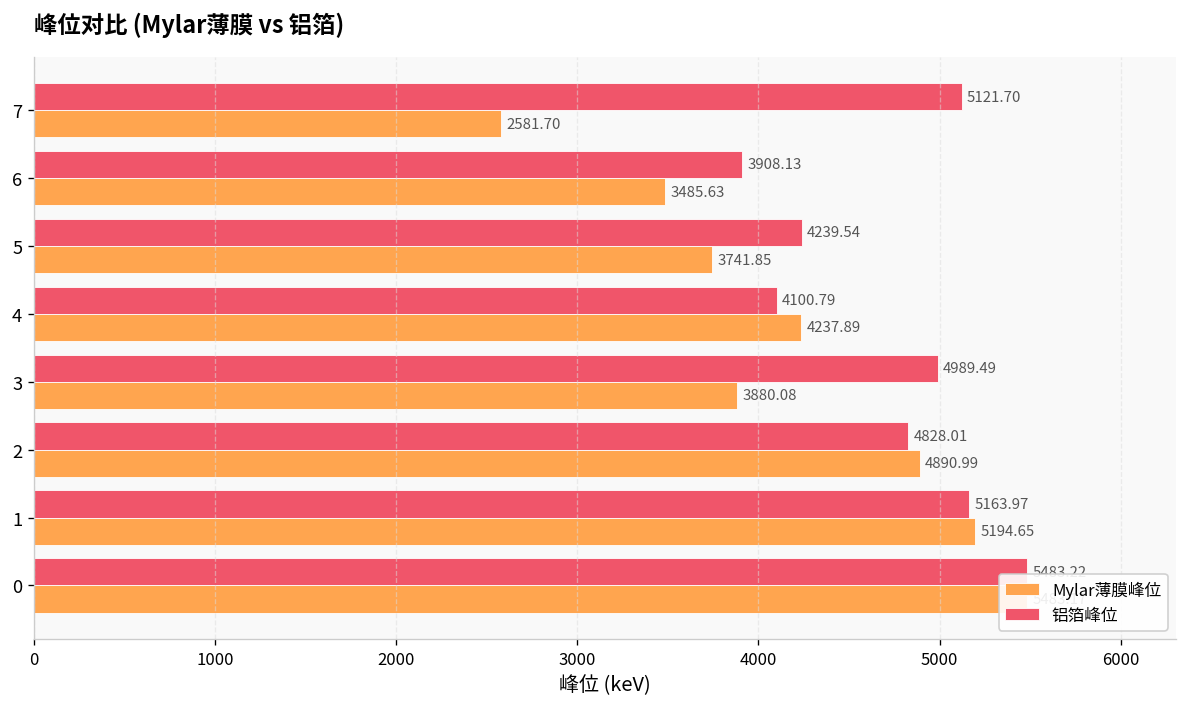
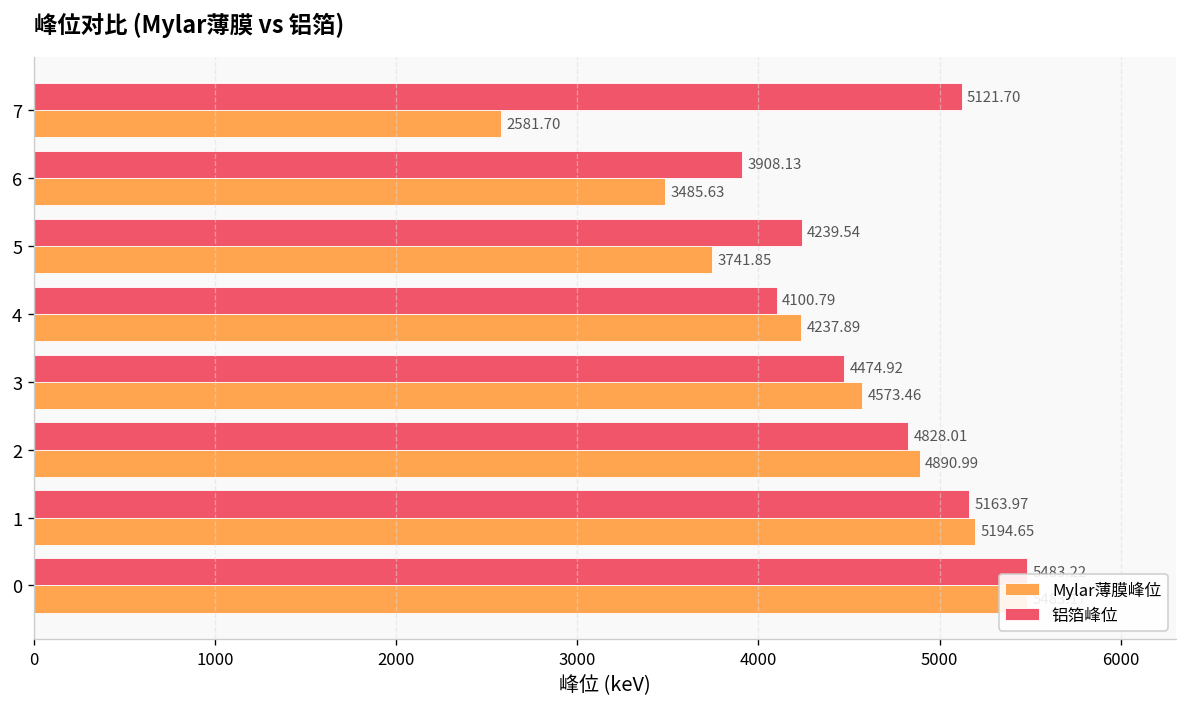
铝箔峰位, 3: 4989.49 -> 4474.92
Mylar薄膜峰位, 3: 3880.08 -> 4573.46
